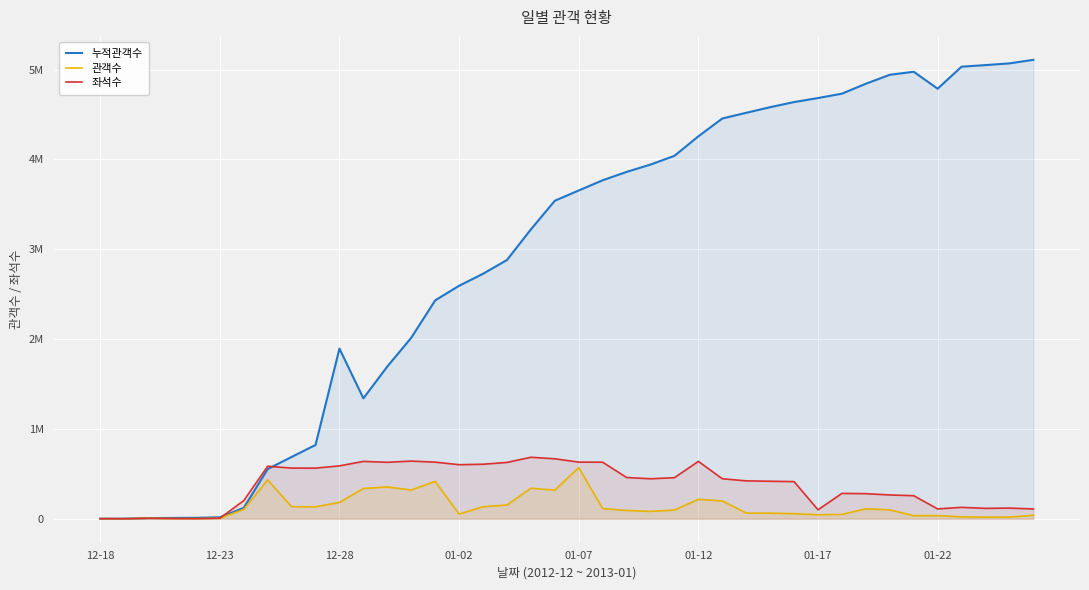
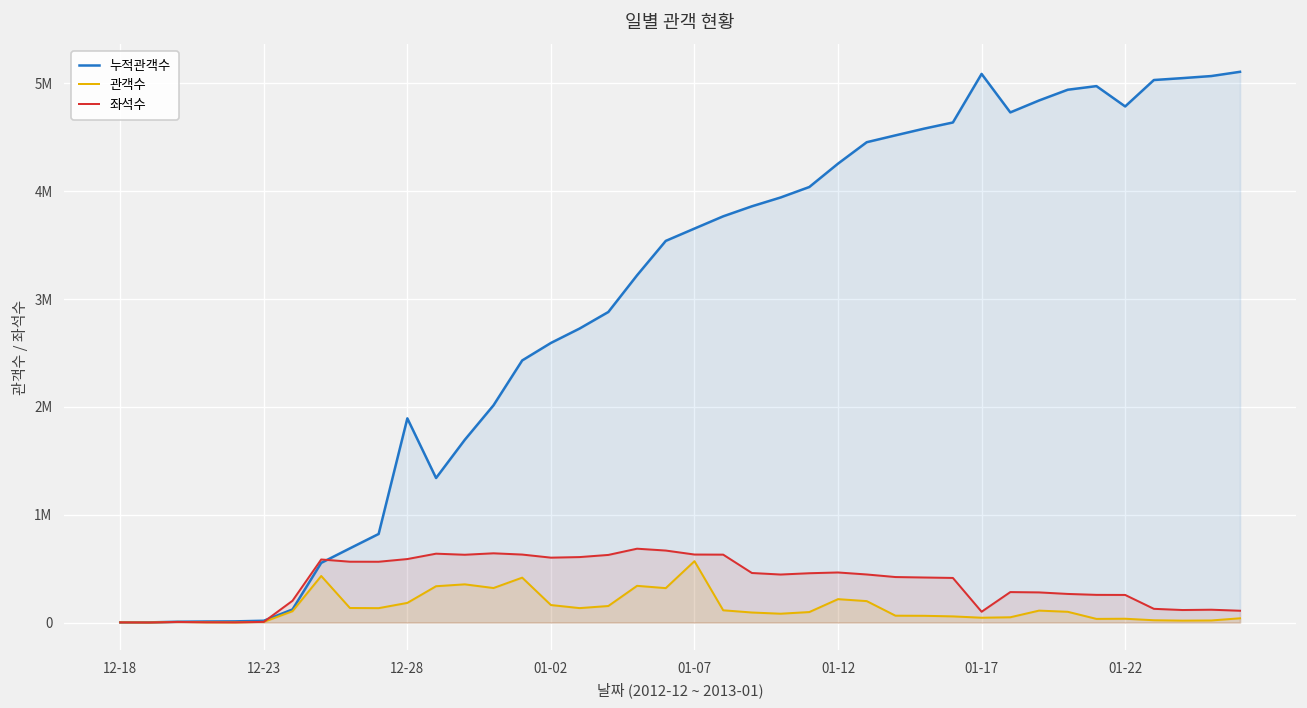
관객수, 01-02: 100000 -> 200000
좌석수, 01-12: 600000 -> 500000
누적관객수, 01-17: 4700000 -> 5100000
좌석수, 01-22: 100000 -> 300000
